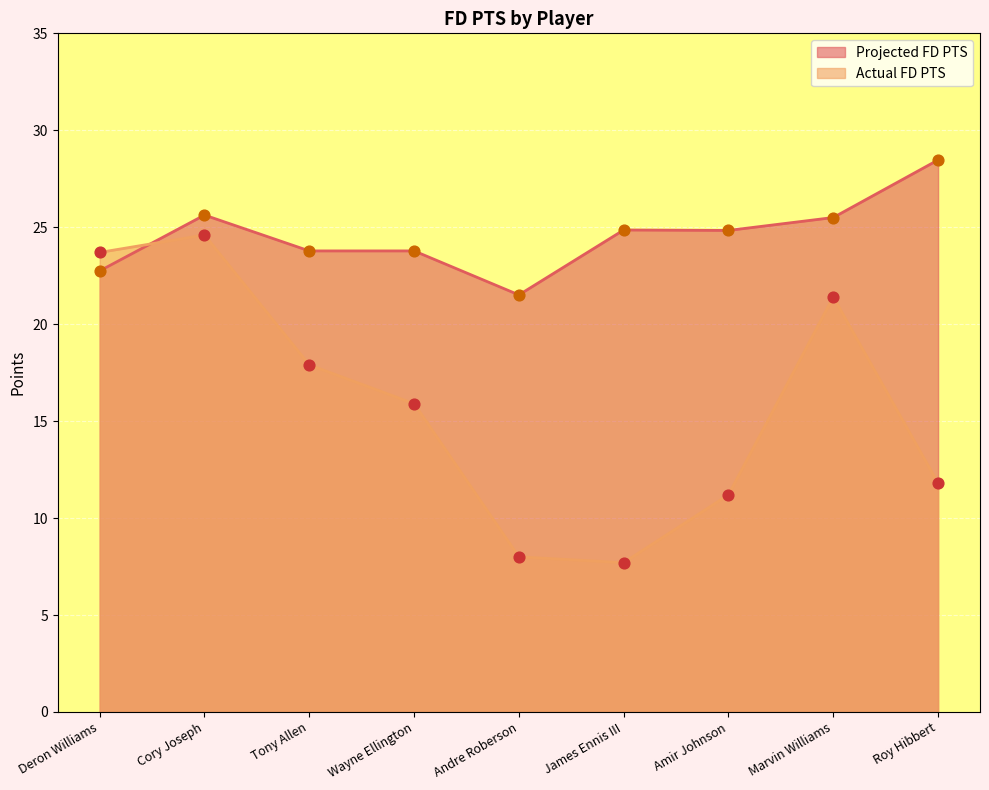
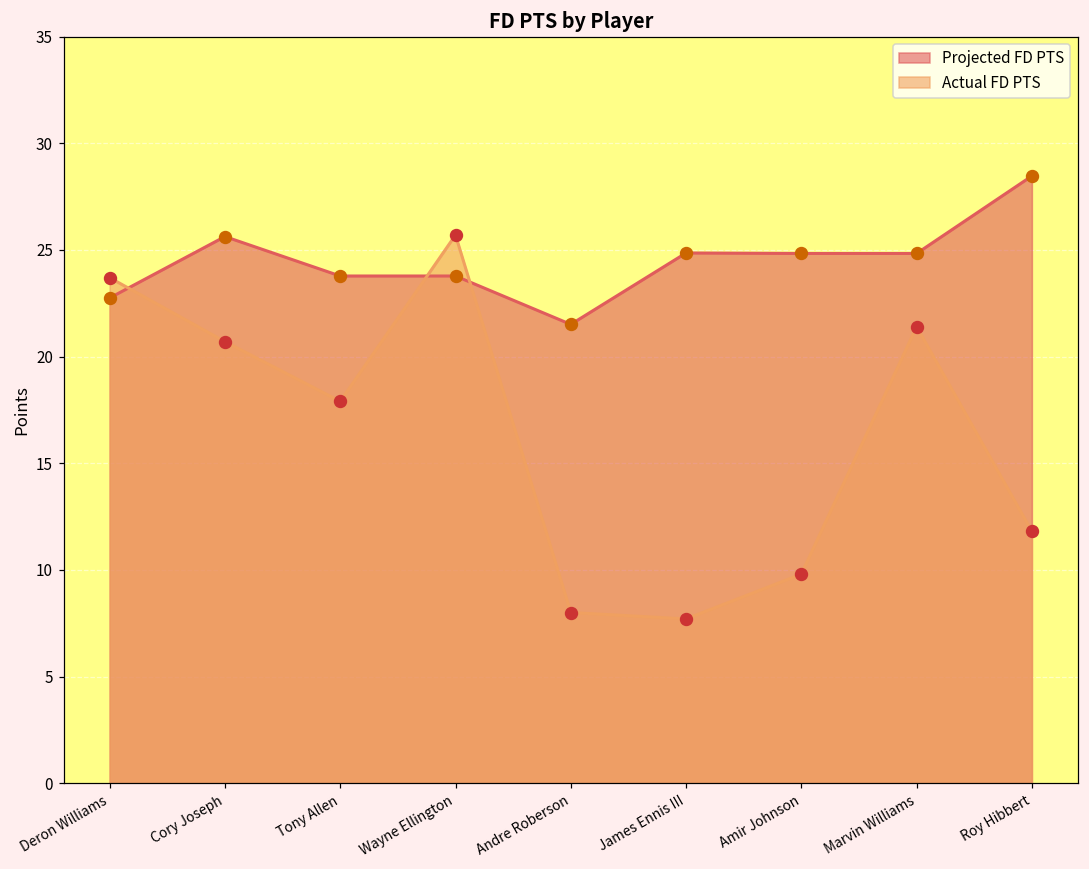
Actual FD PTS, Cory Joseph: 24.6 -> 20.7
Actual FD PTS, Wayne Ellington: 15.9 -> 25.7
Actual FD PTS, Amir Johnson: 11.2 -> 9.8
Projected FD PTS, Marvin Williams: 25.5 -> 24.8
